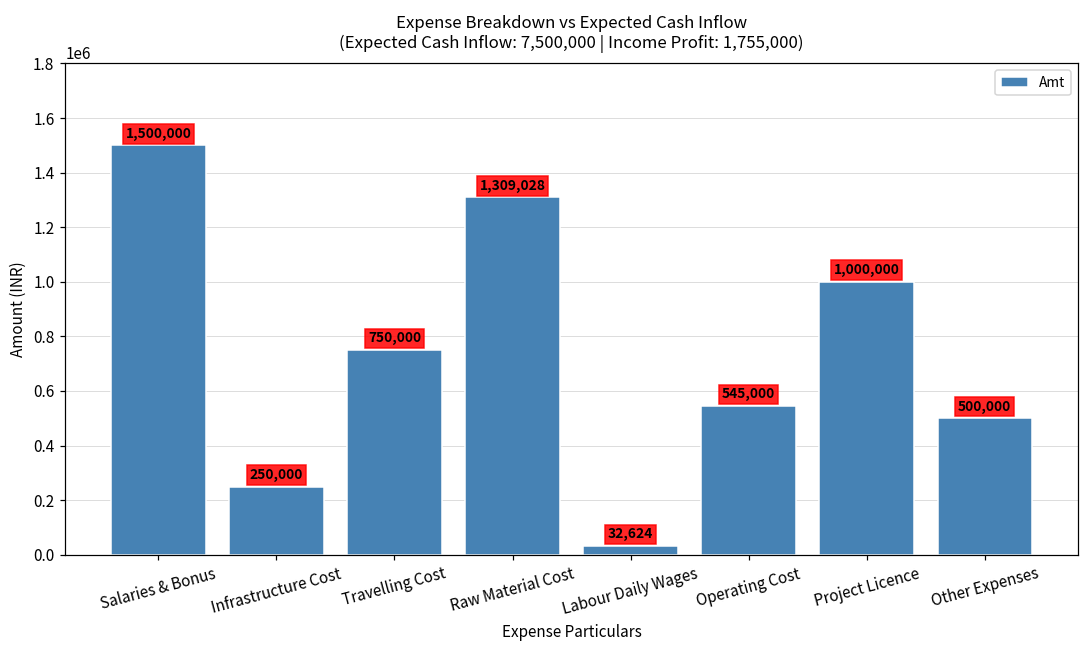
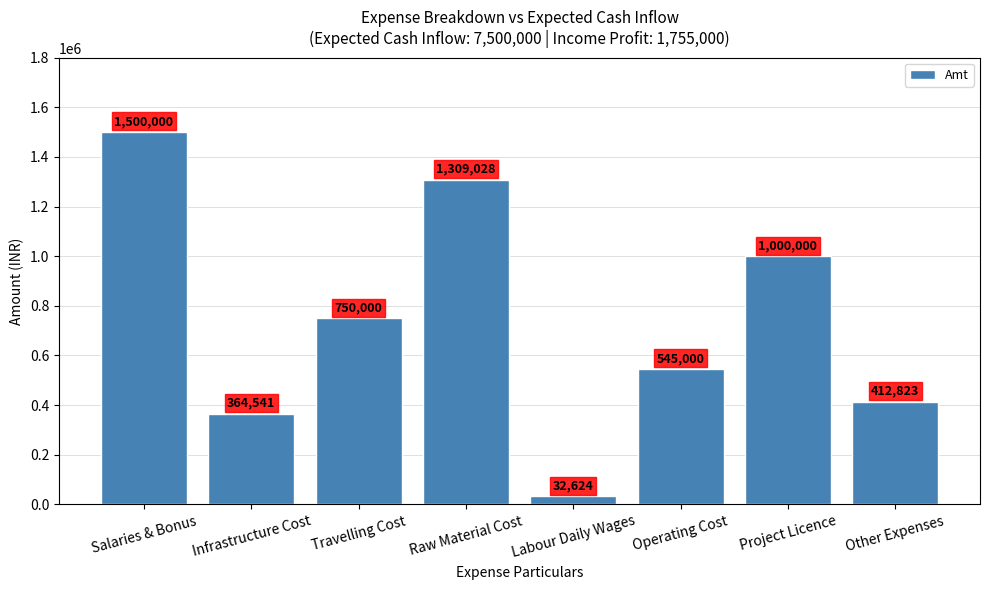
Infrastructure Cost: 250,000 -> 364,541
Other Expenses: 500,000 -> 412,823
